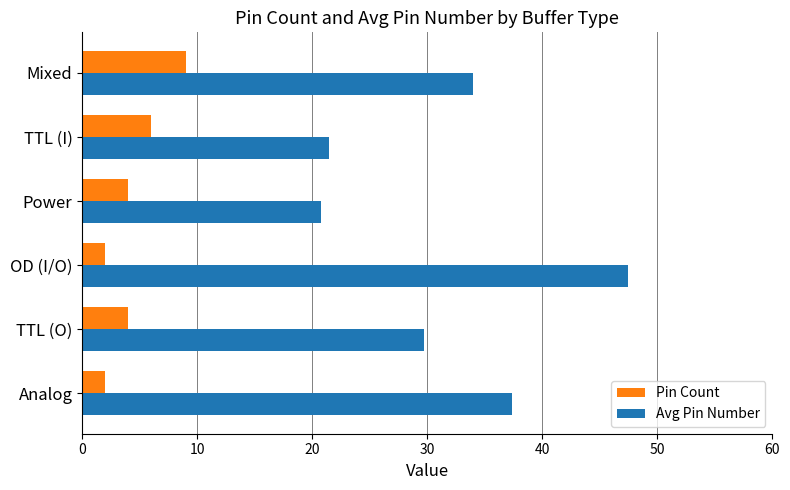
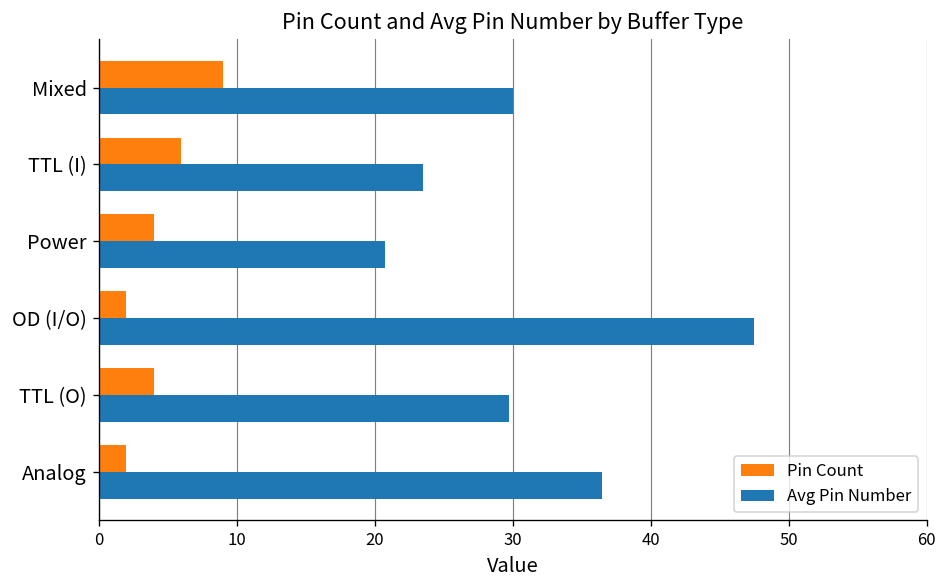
Avg Pin Number, Mixed: 34 -> 30
Avg Pin Number, TTL (I): 21.5 -> 23.5
Avg Pin Number, Analog: 37.4 -> 36.5
